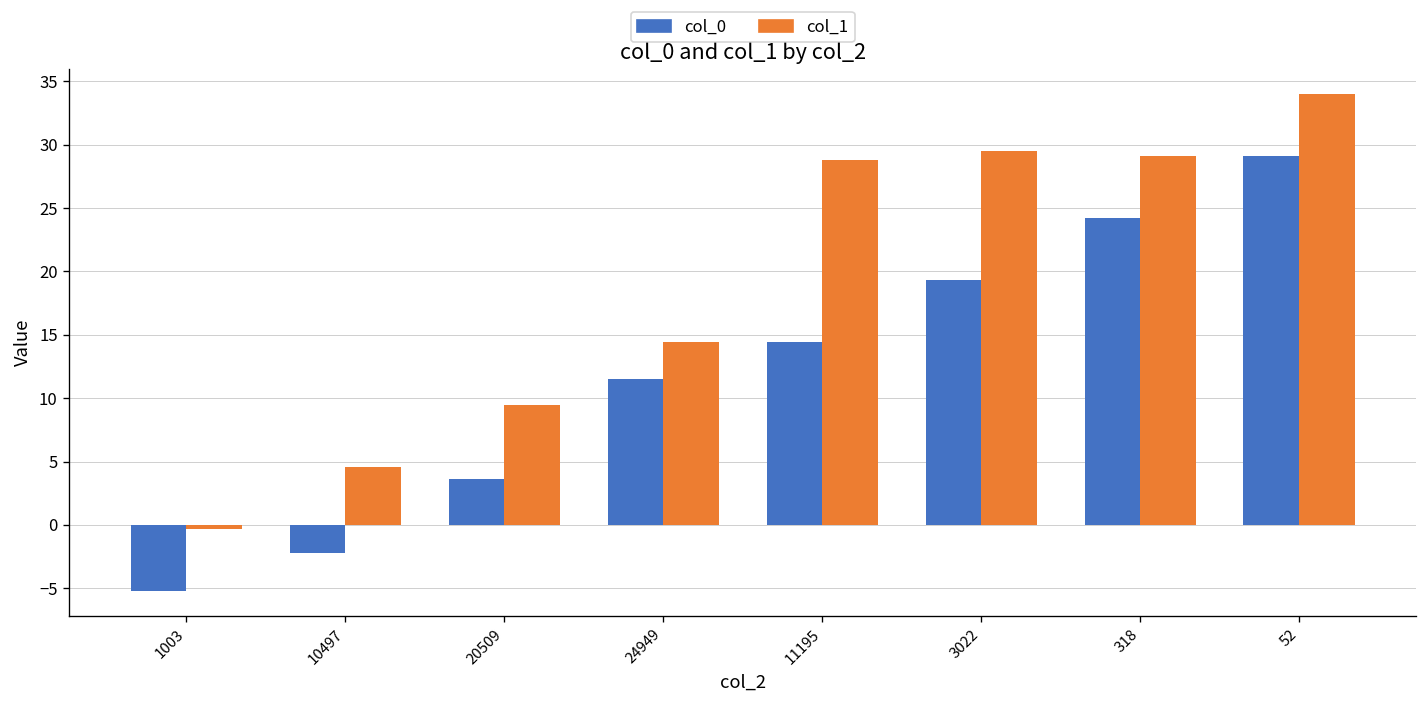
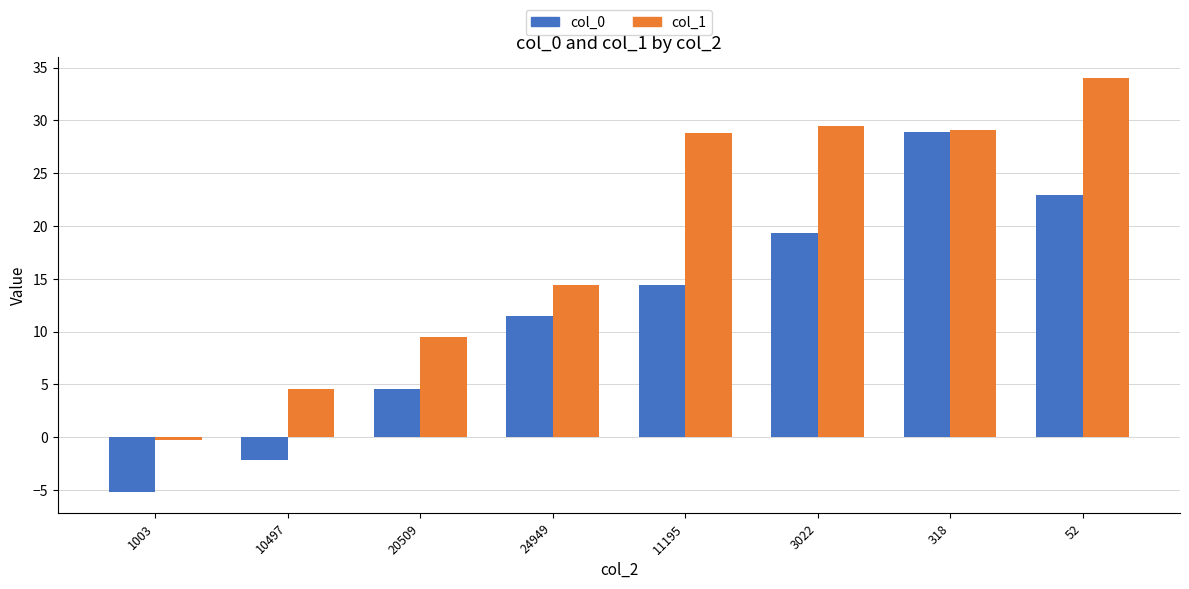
col_0, 20509: 3.6 -> 4.6
col_0, 318: 24.2 -> 28.9
col_0, 52: 29.1 -> 22.9
